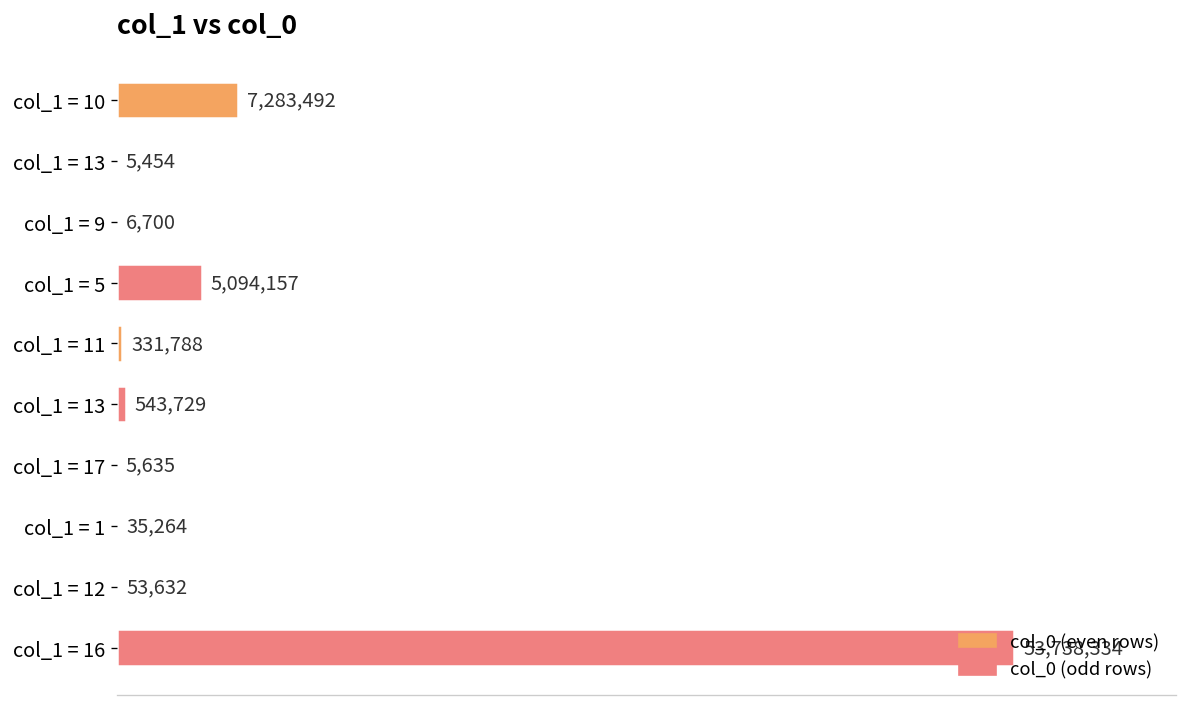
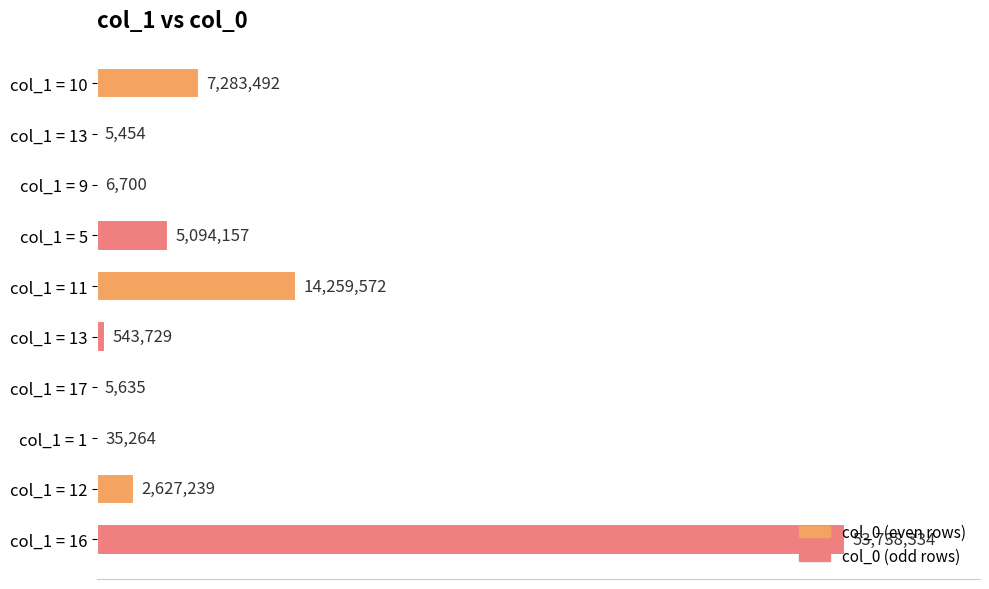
col_1 = 11: 331,788 -> 14,259,572
col_1 = 12: 53,632 -> 2,627,239
